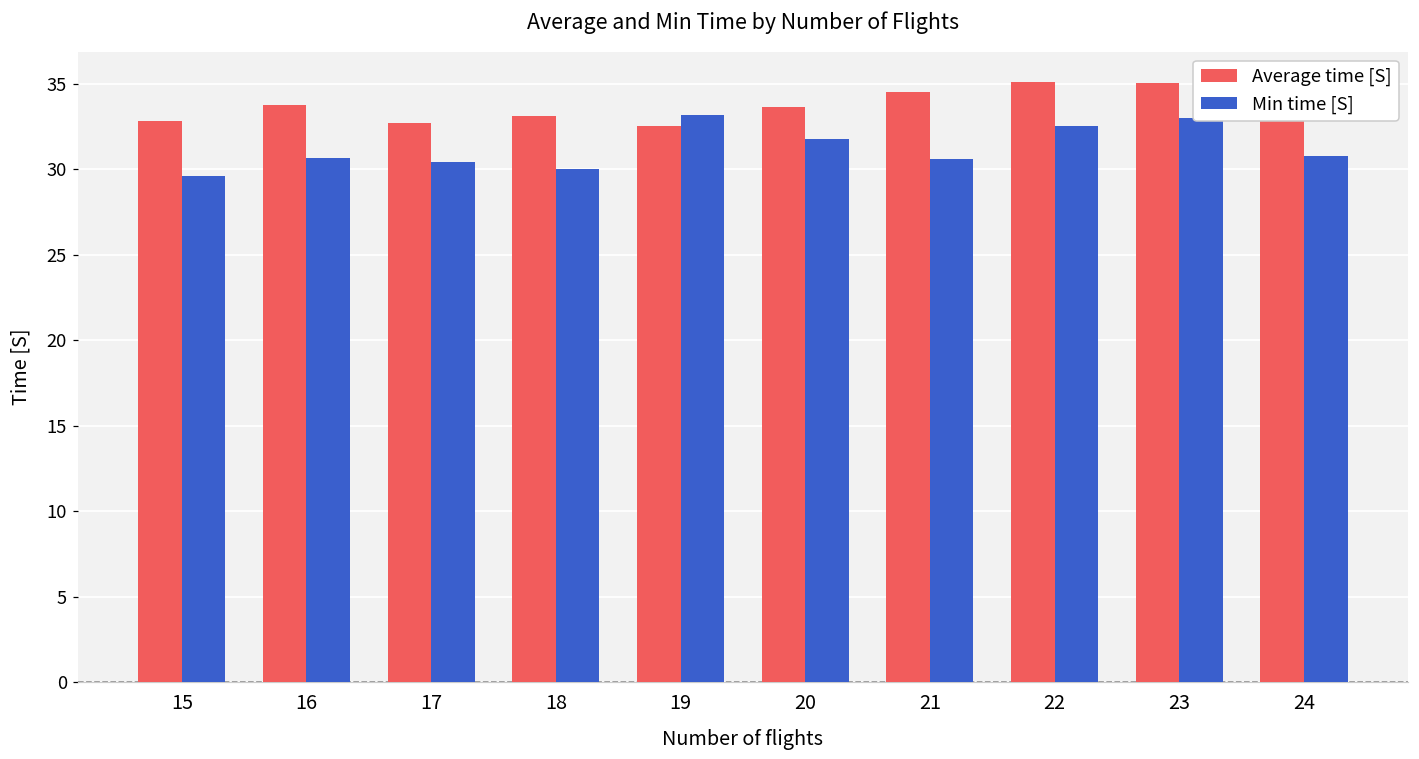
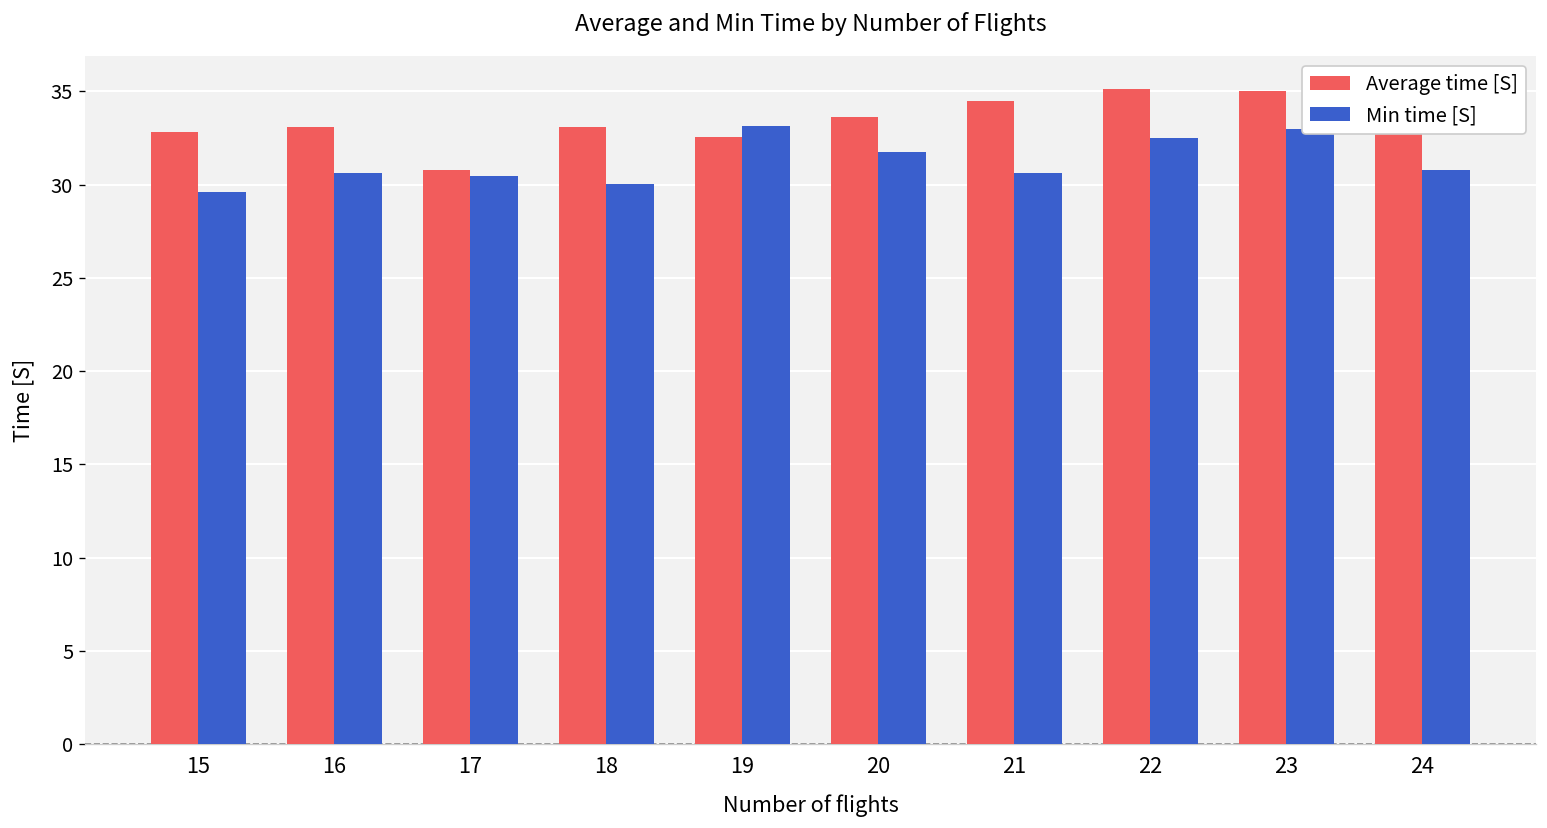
Average time [S], 16: 33.7 -> 33.1
Average time [S], 17: 32.7 -> 30.8
